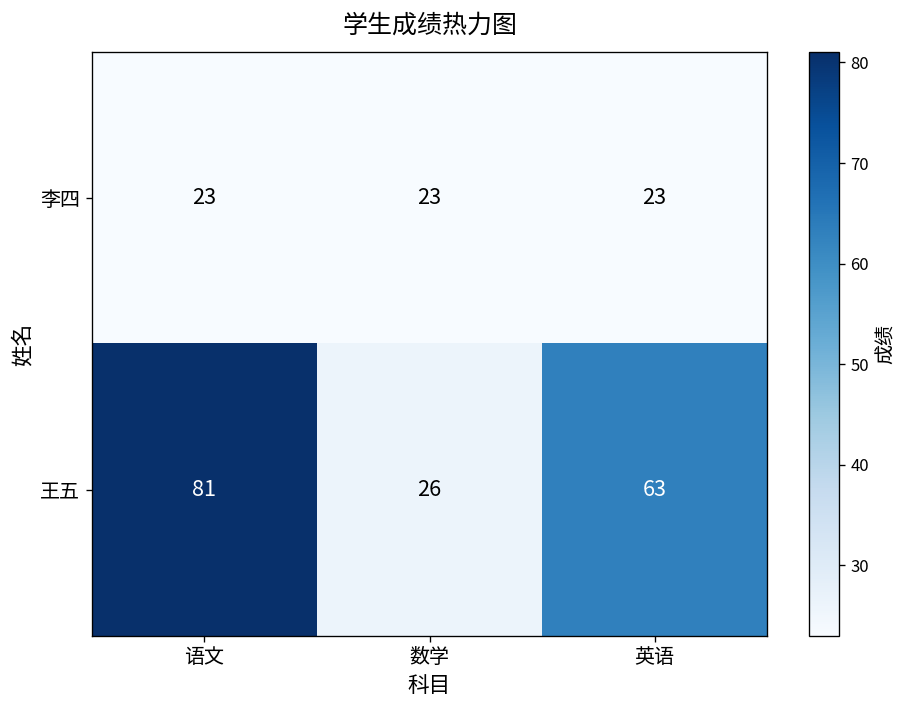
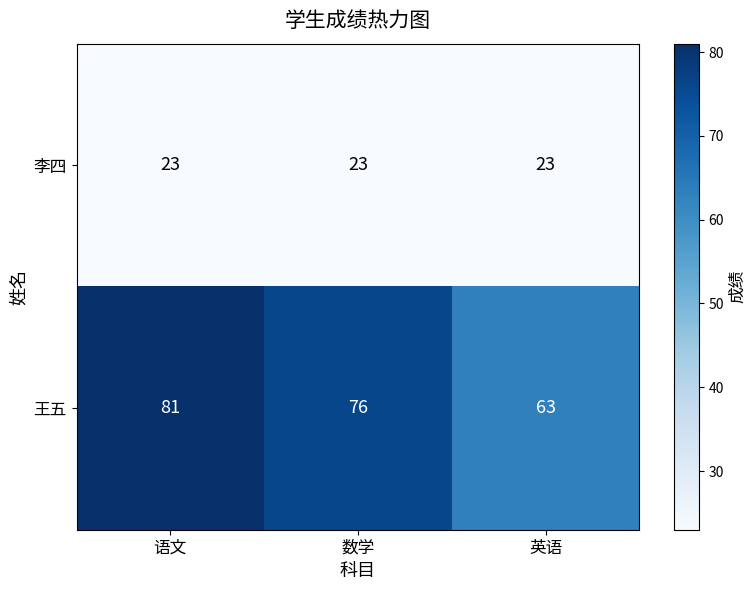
王五, 数学: 26 -> 76
